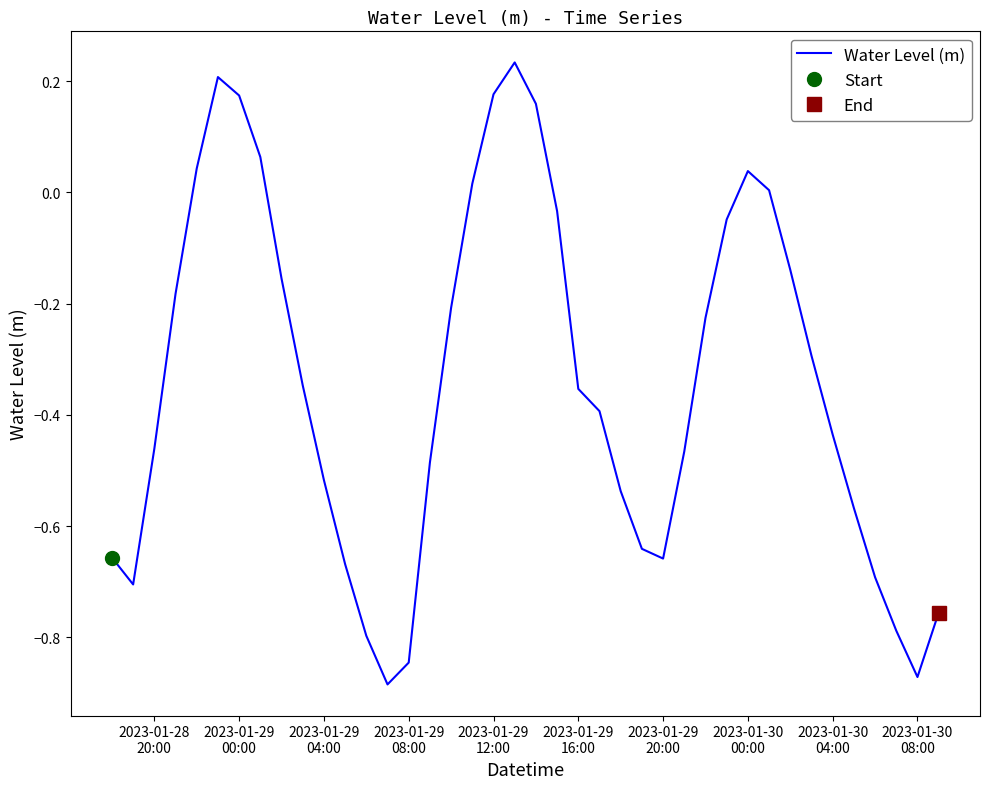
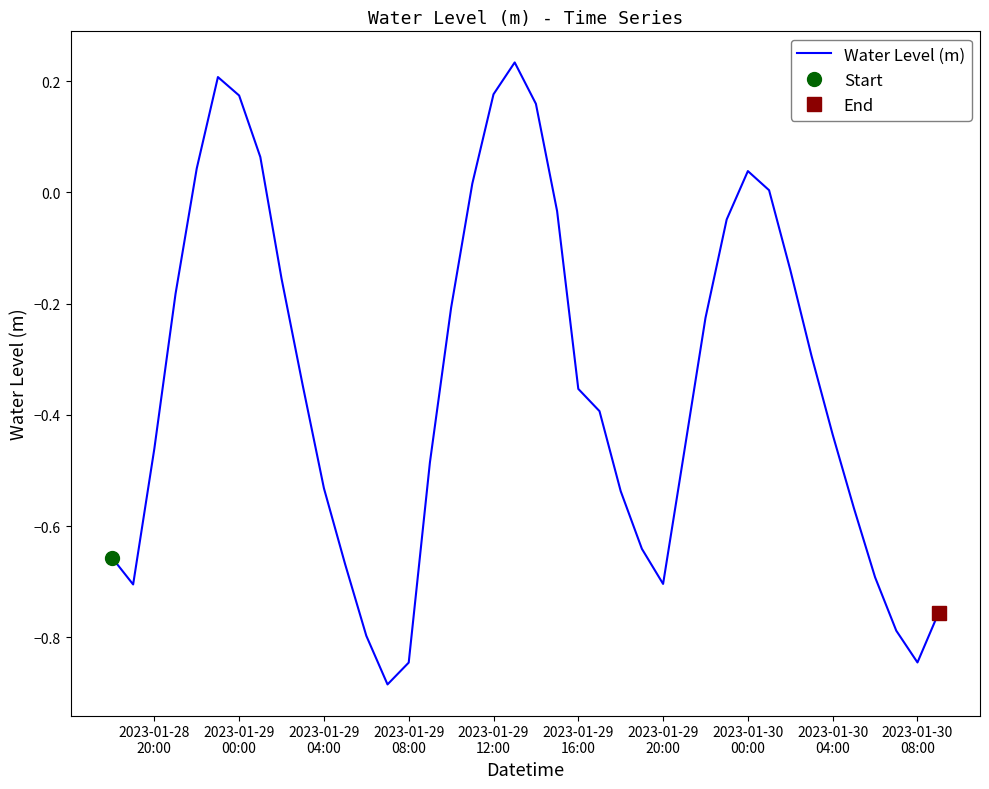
Water Level (m), 2023-01-29 04:00: -0.52 -> -0.53
Water Level (m), 2023-01-29 20:00: -0.66 -> -0.70
Water Level (m), 2023-01-30 08:00: -0.87 -> -0.85
